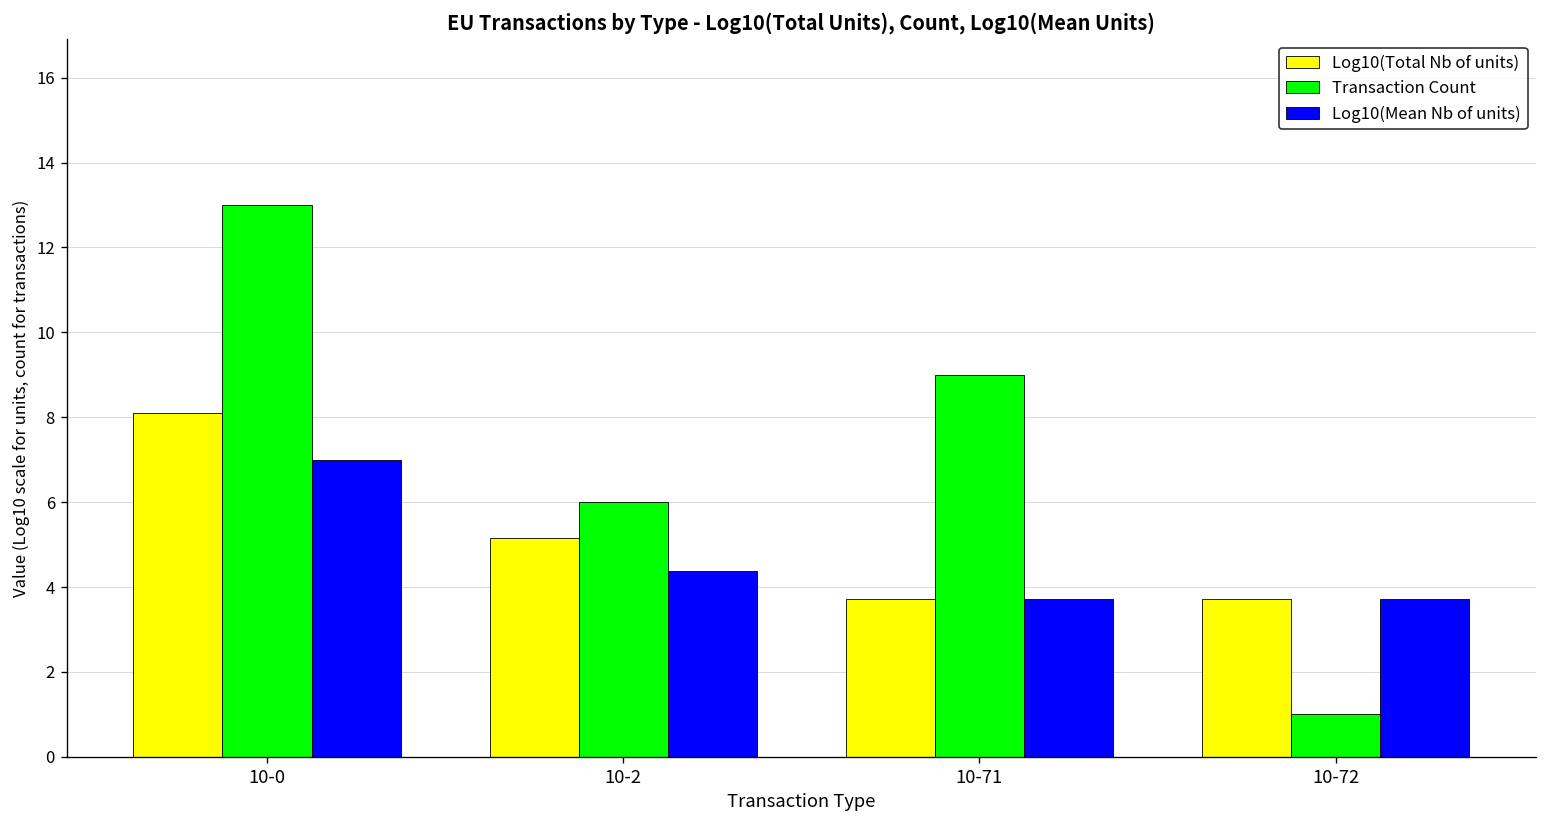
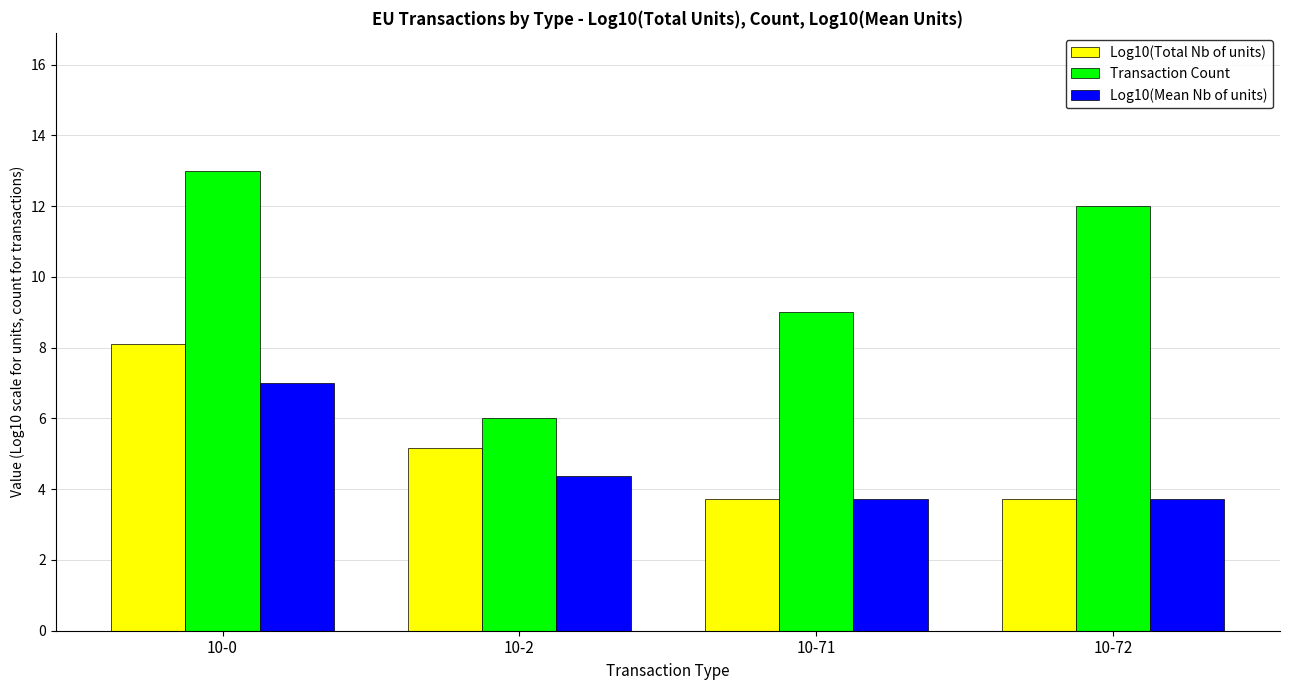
Transaction Count, 10-72: 1 -> 12
